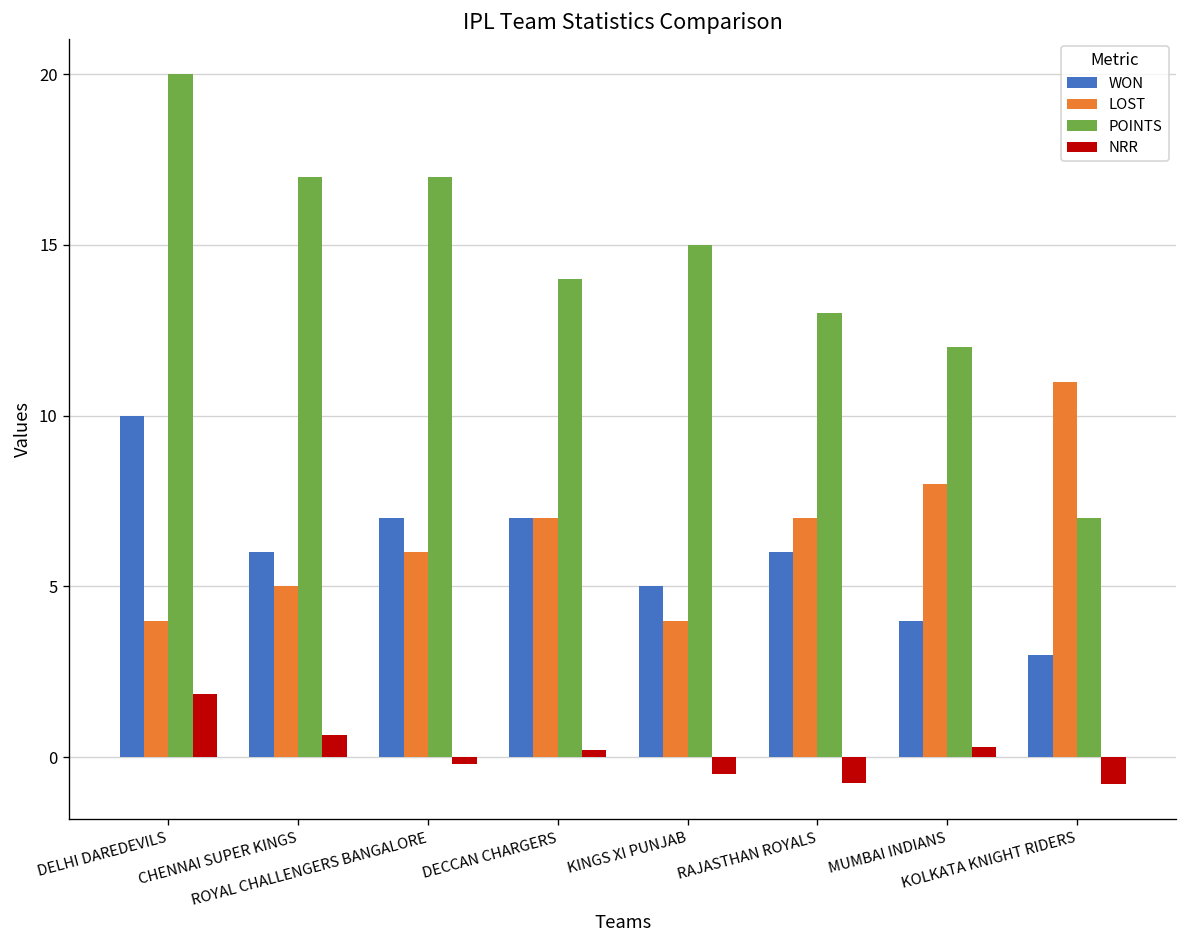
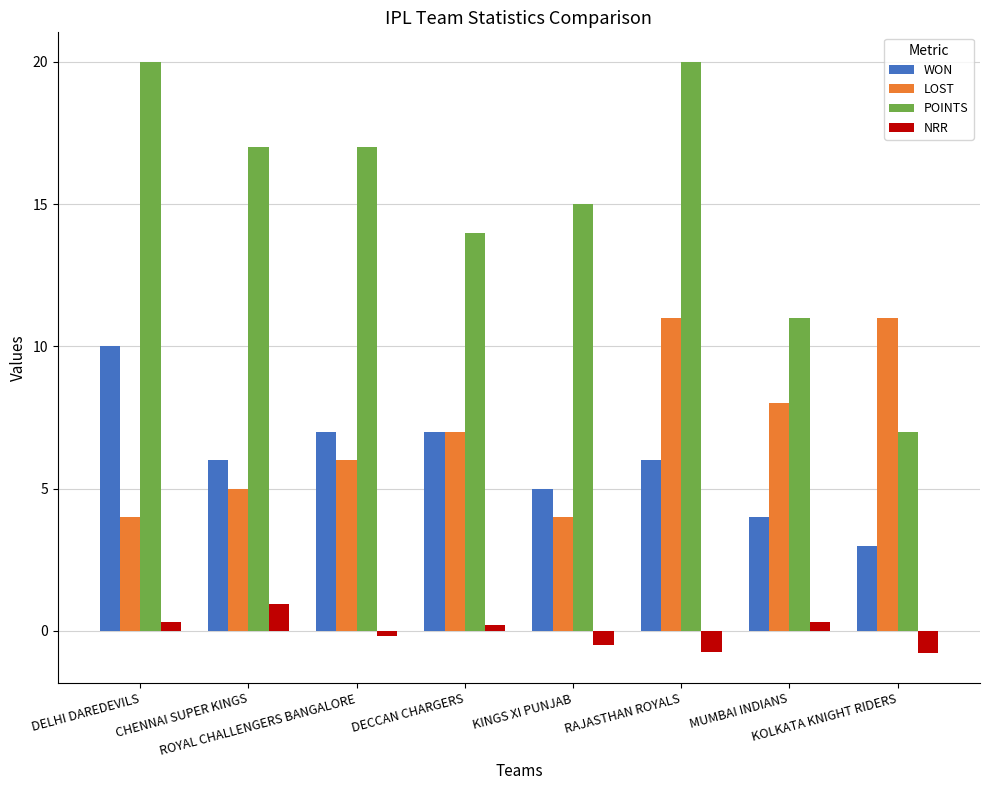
NRR, DELHI DAREDEVILS: 1.8 -> 0.3
NRR, CHENNAI SUPER KINGS: 0.6 -> 1.0
LOST, RAJASTHAN ROYALS: 7 -> 11
POINTS, RAJASTHAN ROYALS: 13 -> 20
POINTS, MUMBAI INDIANS: 12 -> 11
